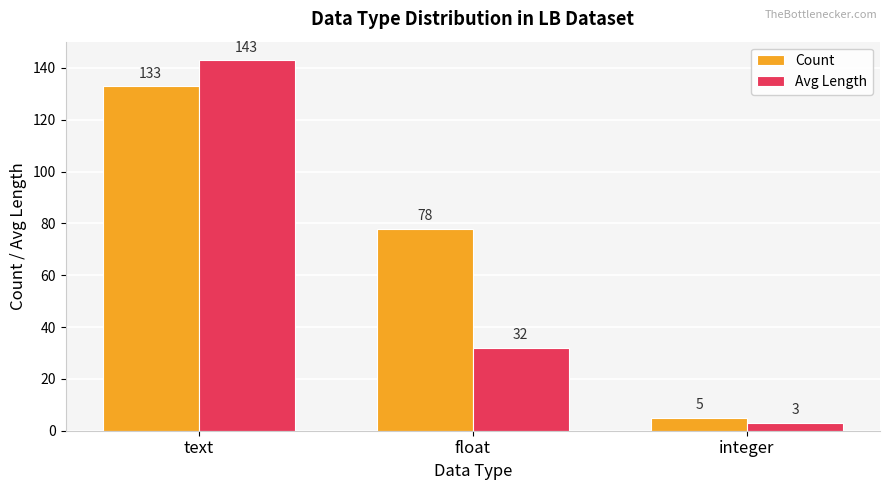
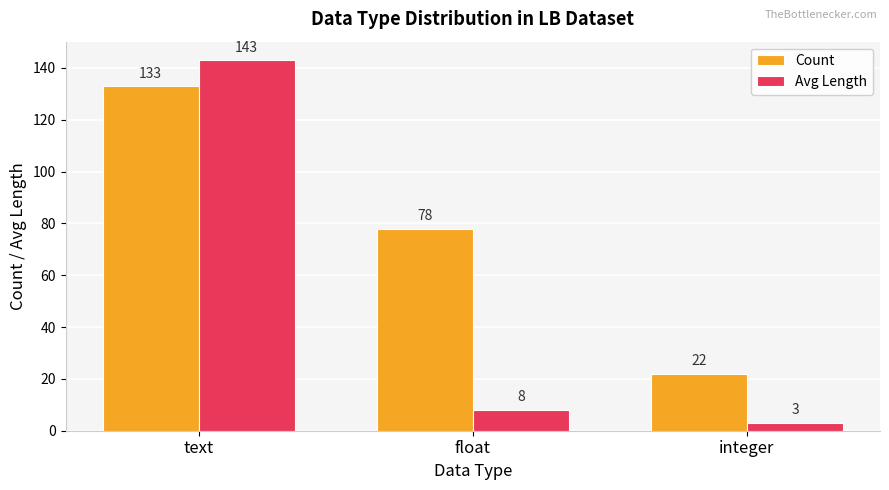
Avg Length, float: 32 -> 8
Count, integer: 5 -> 22
